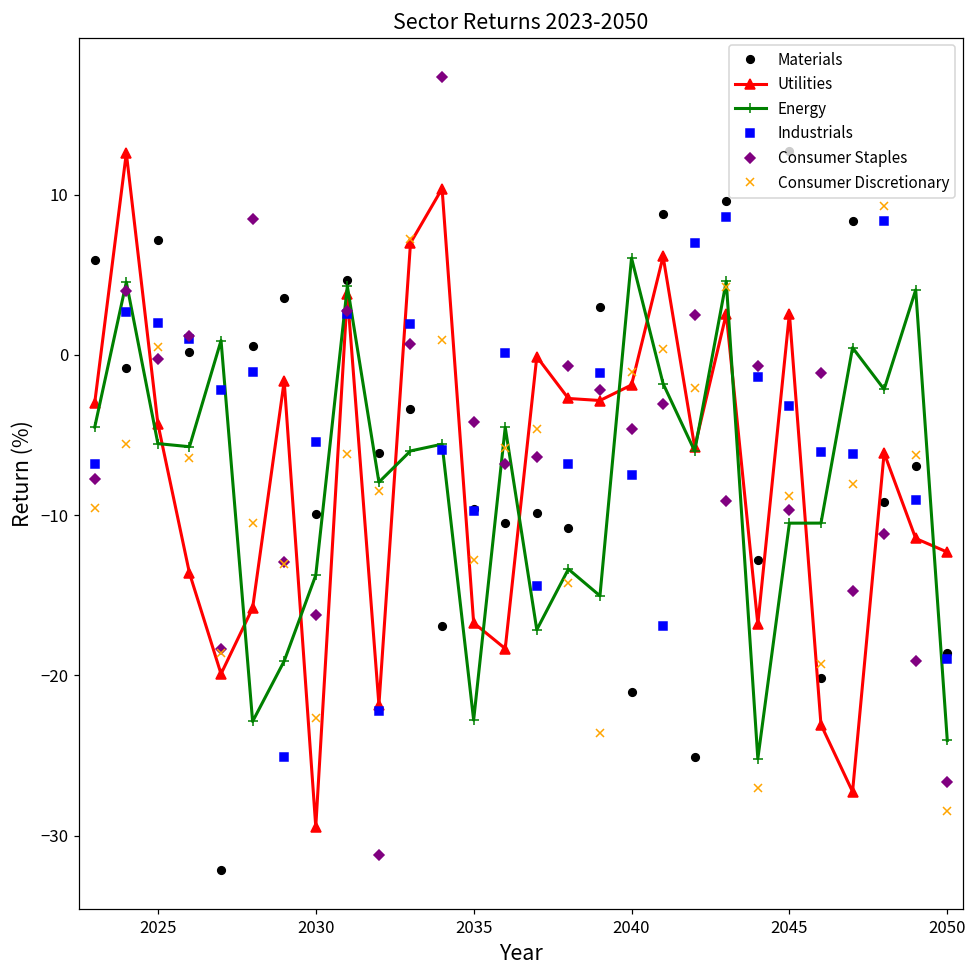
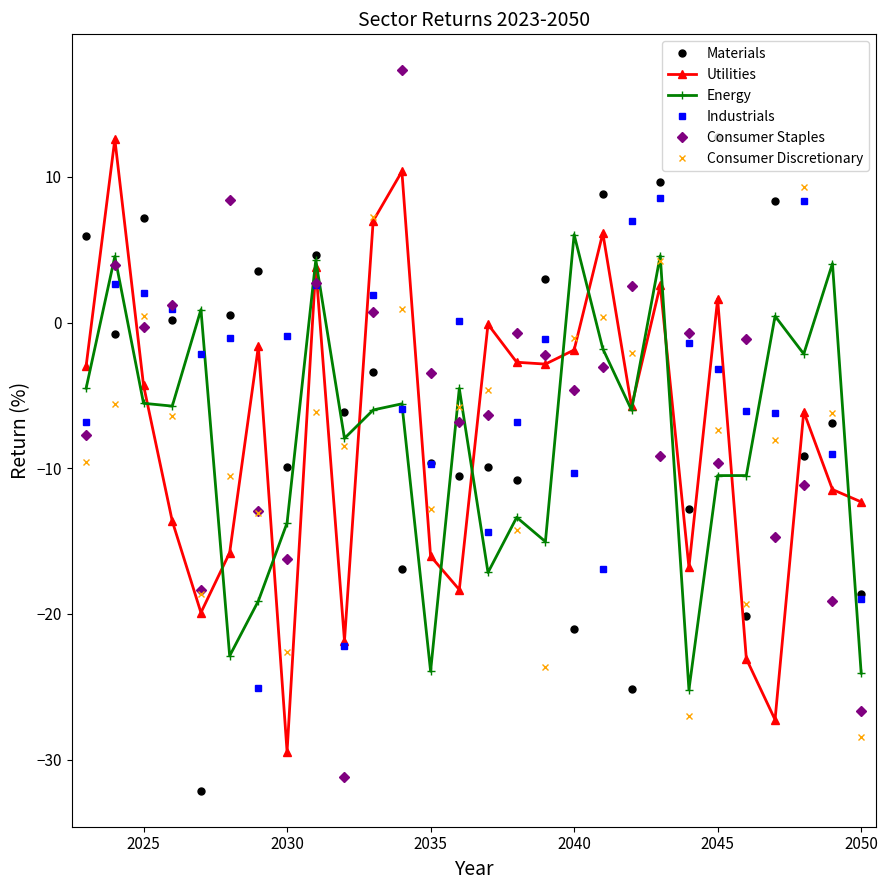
Industrials, 2030: -5.5 -> -0.9
Utilities, 2035: -16.7 -> -16.0
Energy, 2035: -22.8 -> -23.9
Consumer Staples, 2035: -4.2 -> -3.4
Industrials, 2040: -7.5 -> -10.3
Utilities, 2045: 2.6 -> 1.6
Consumer Discretionary, 2045: -8.8 -> -7.4
